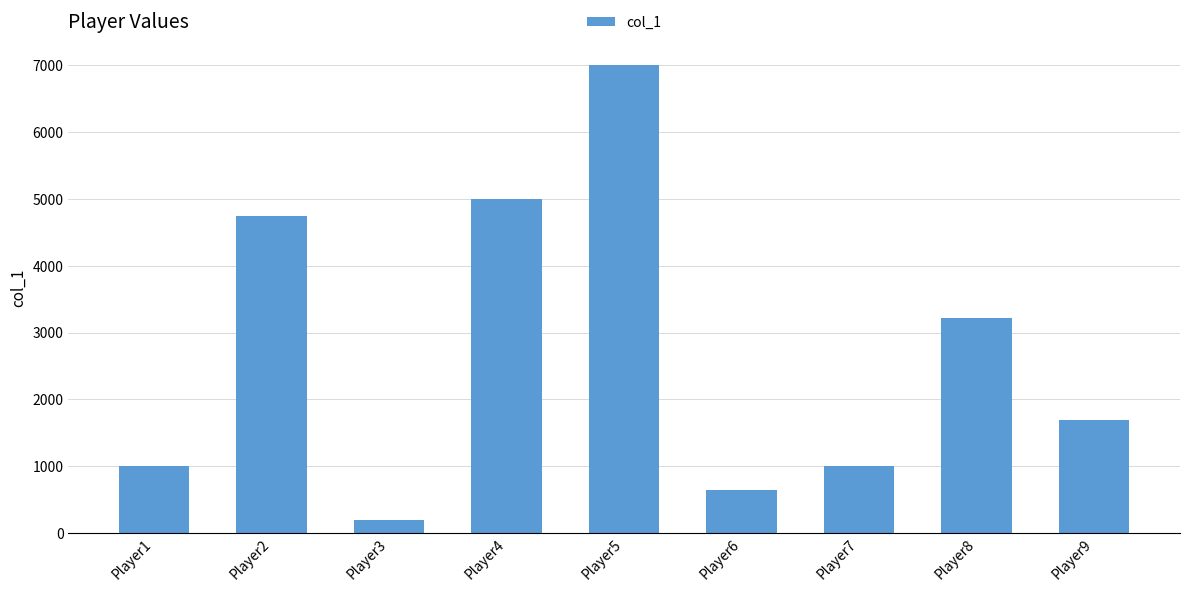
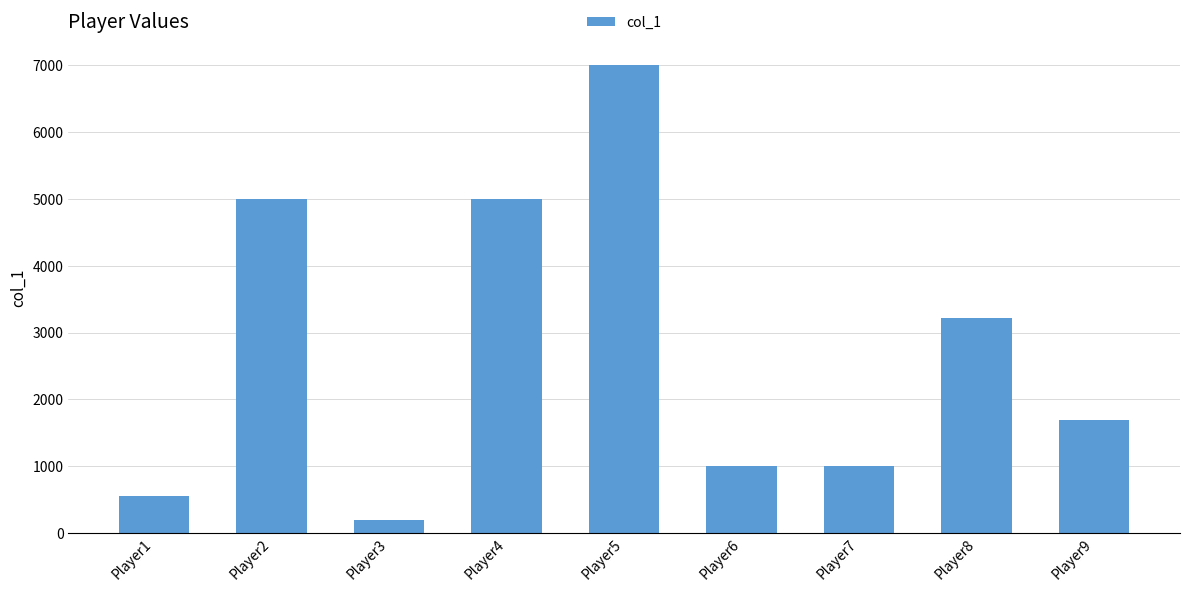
Player1: 1000 -> 500
Player2: 4700 -> 5000
Player6: 600 -> 1000
